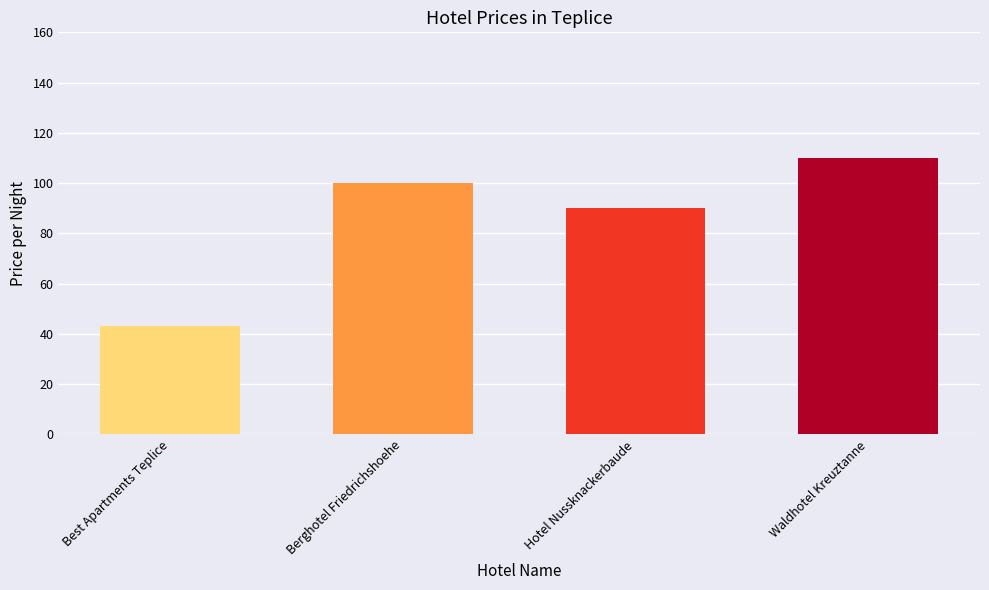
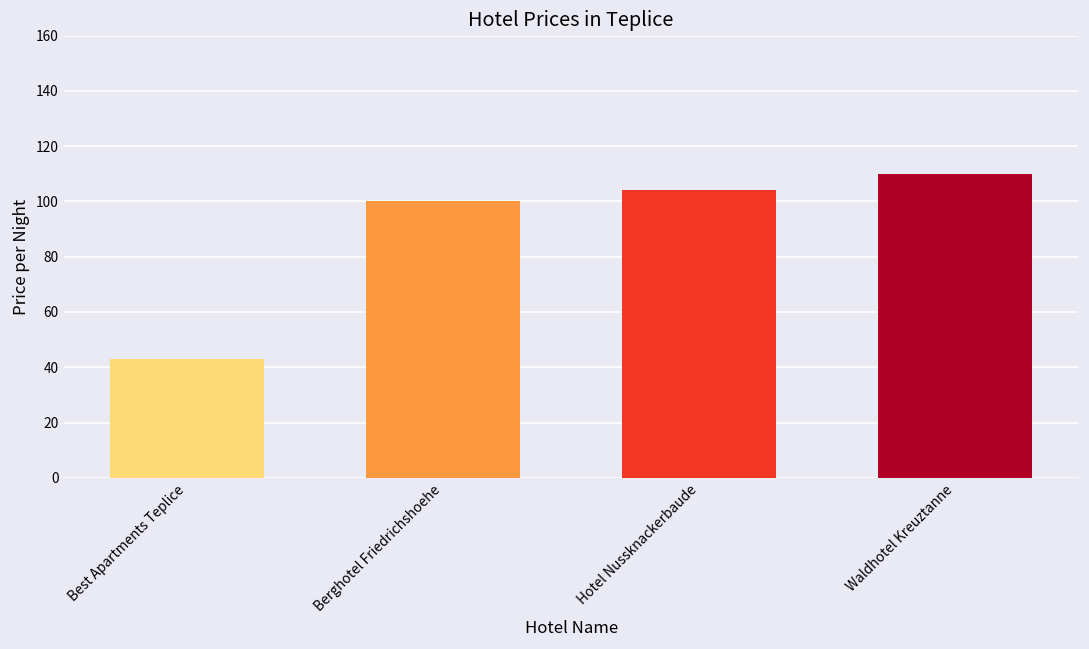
Hotel Nussknackerbaude: 90 -> 104
